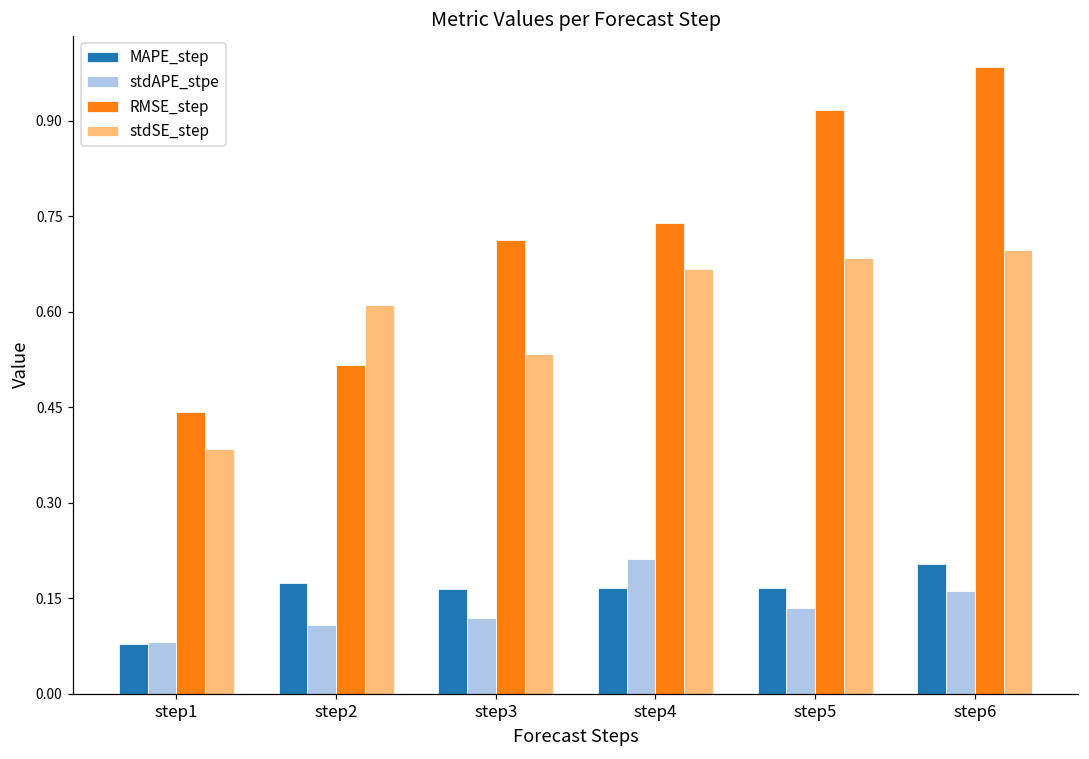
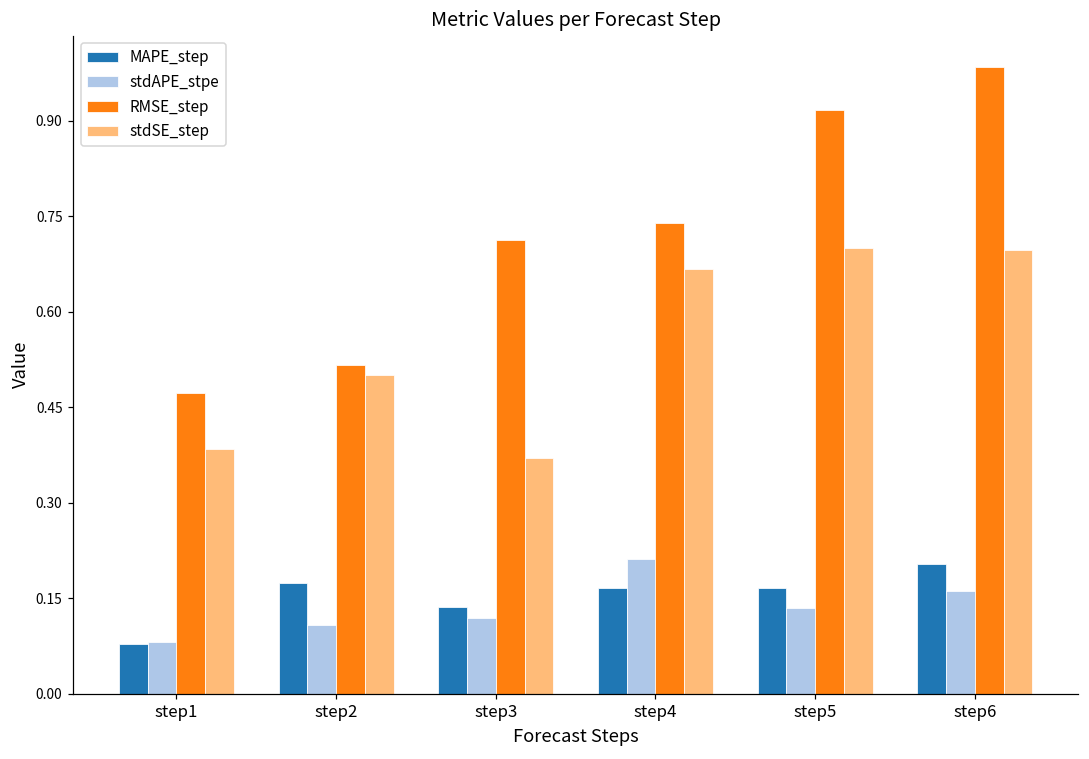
RMSE_step, step1: 0.44 -> 0.47
stdSE_step, step2: 0.61 -> 0.50
MAPE_step, step3: 0.16 -> 0.14
stdSE_step, step3: 0.53 -> 0.37
stdSE_step, step5: 0.68 -> 0.70
